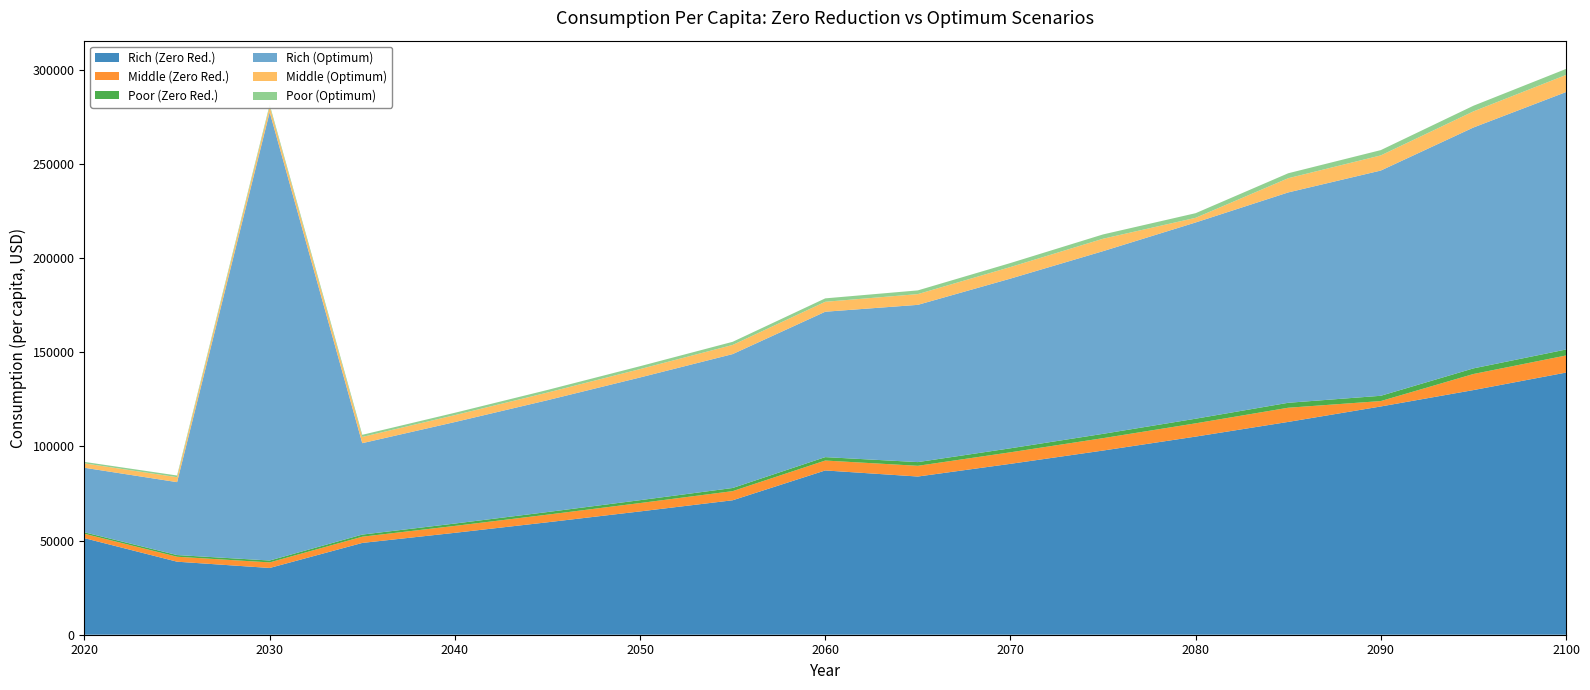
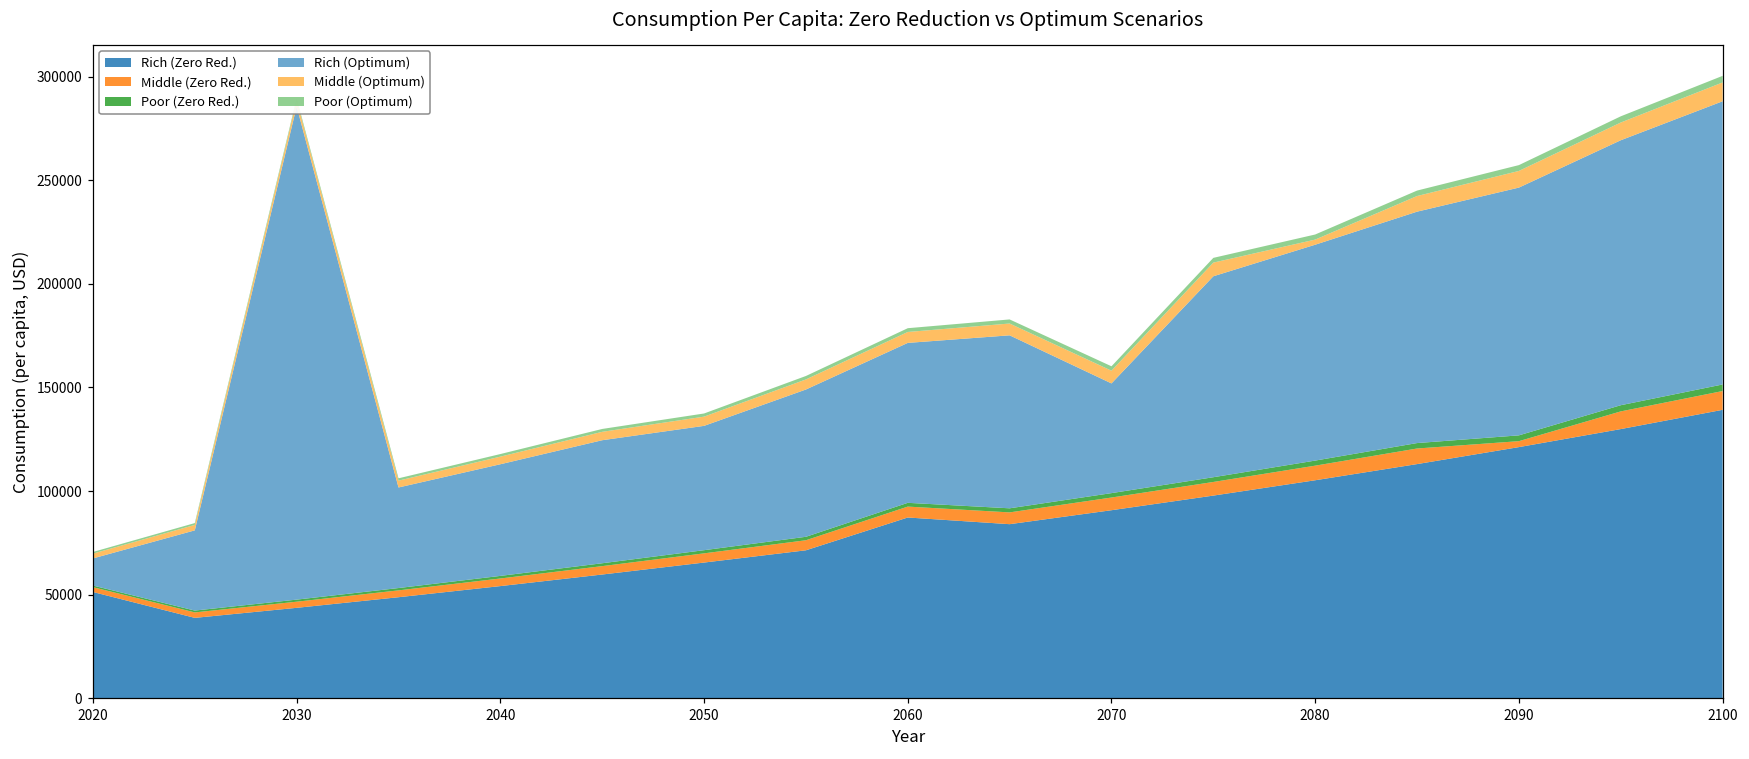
Rich (Optimum), 2020: 34000 -> 13000
Rich (Zero Red.), 2030: 35000 -> 44000
Rich (Optimum), 2050: 65000 -> 60000
Rich (Optimum), 2070: 90000 -> 53000
